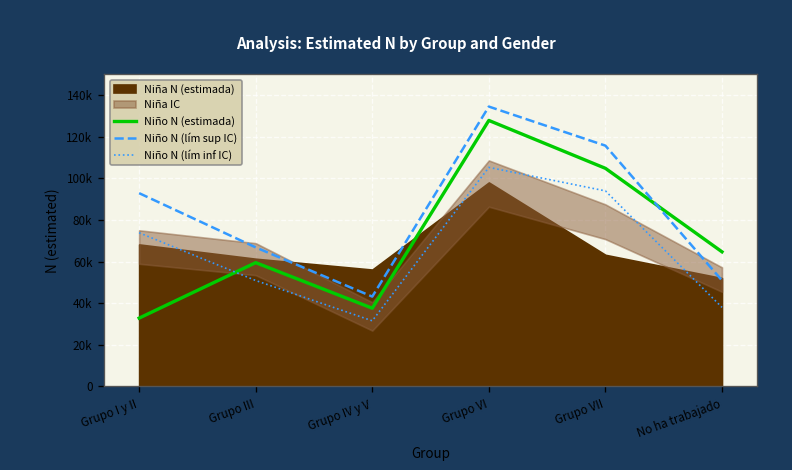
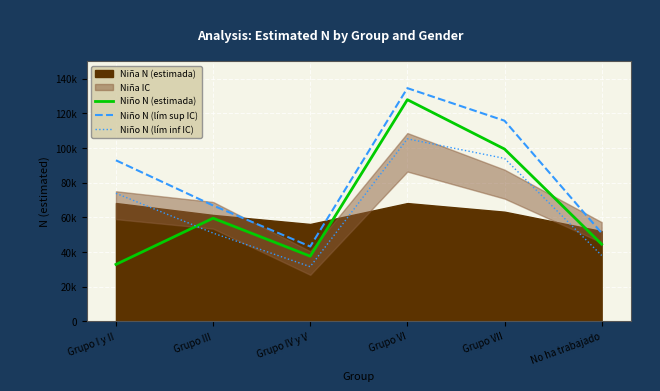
Niña N (estimada), Grupo VI: 98000 -> 68000
Niño N (estimada), Grupo VII: 105000 -> 99000
Niño N (estimada), No ha trabajado: 65000 -> 44000
